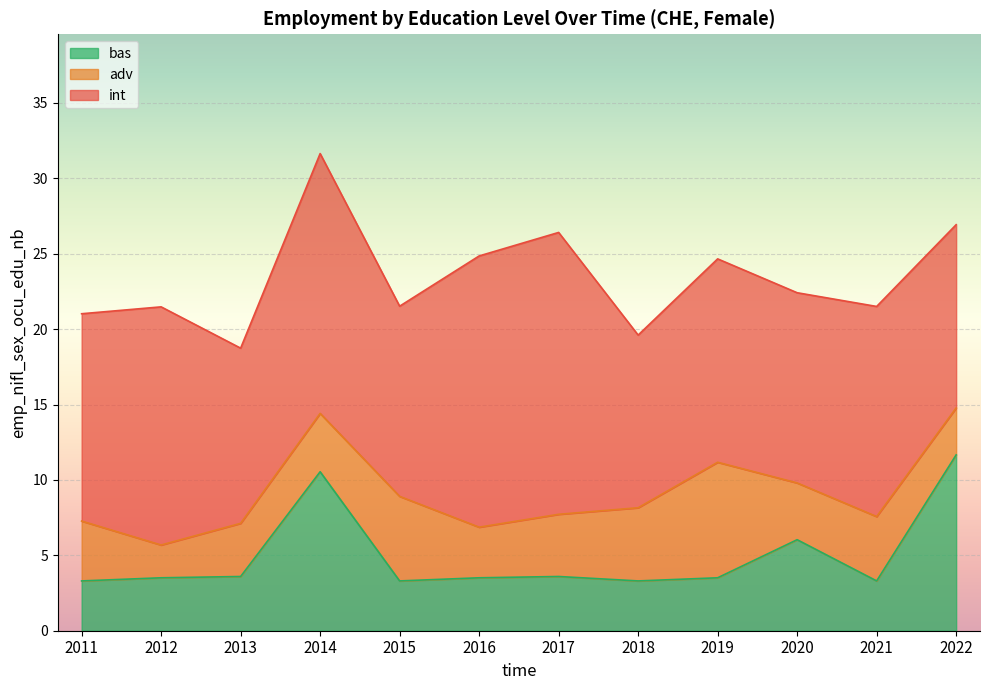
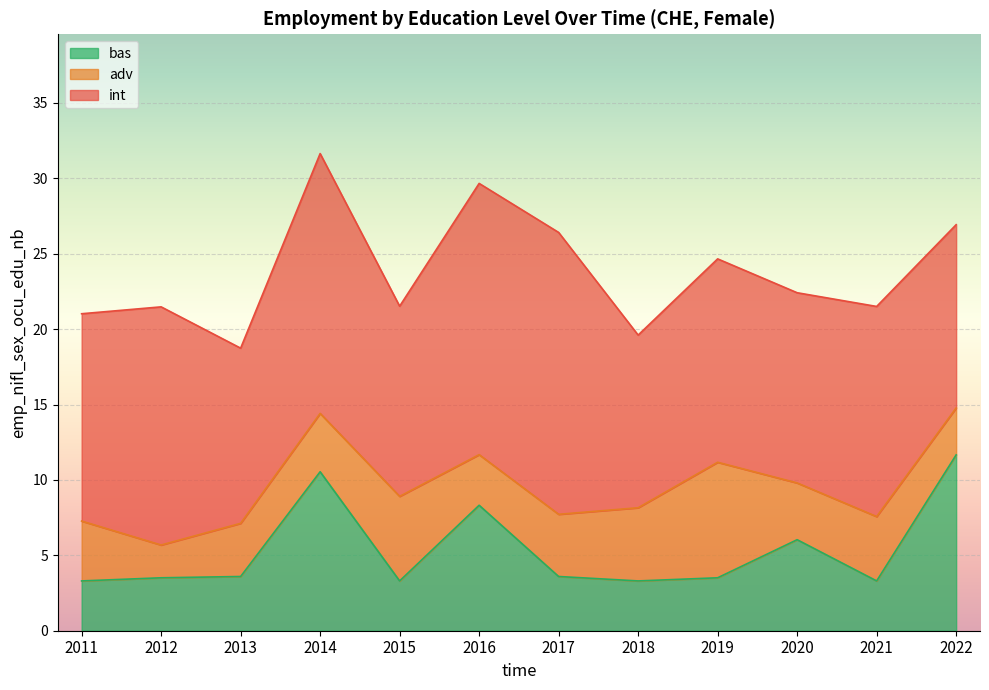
bas, 2016: 3.5 -> 8.3
